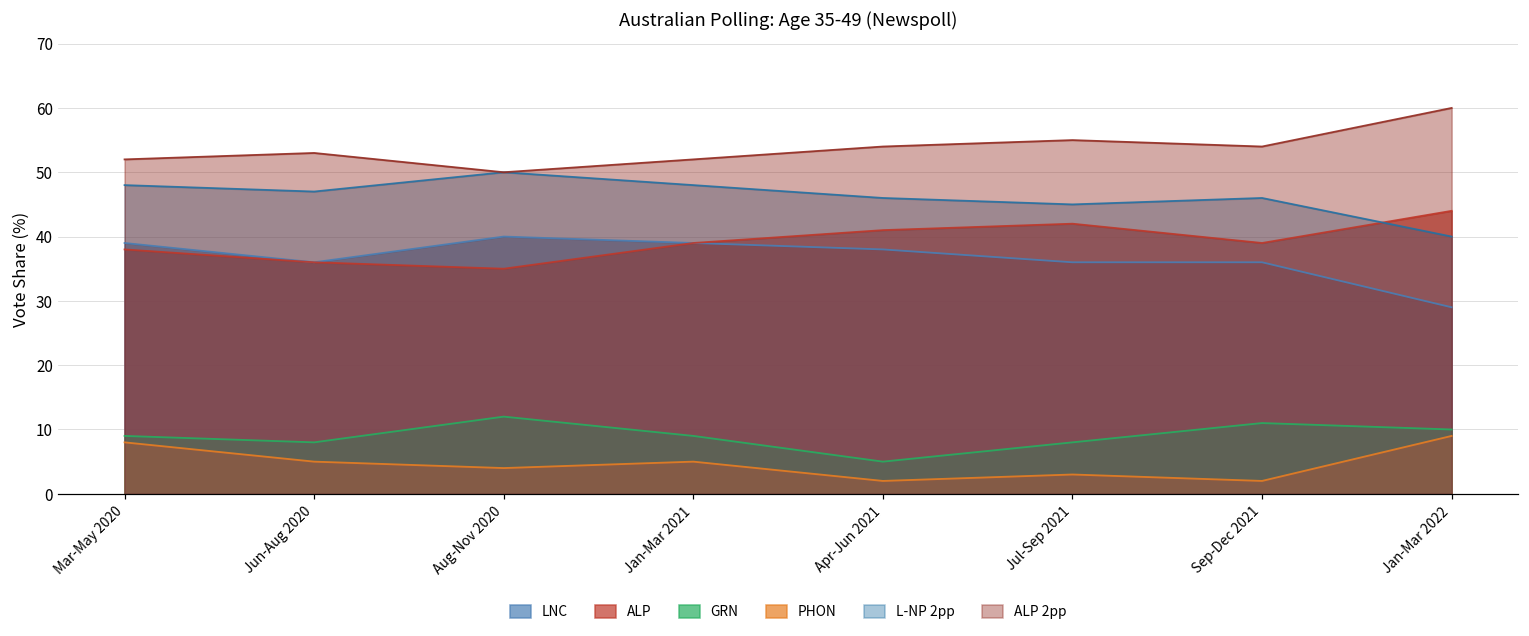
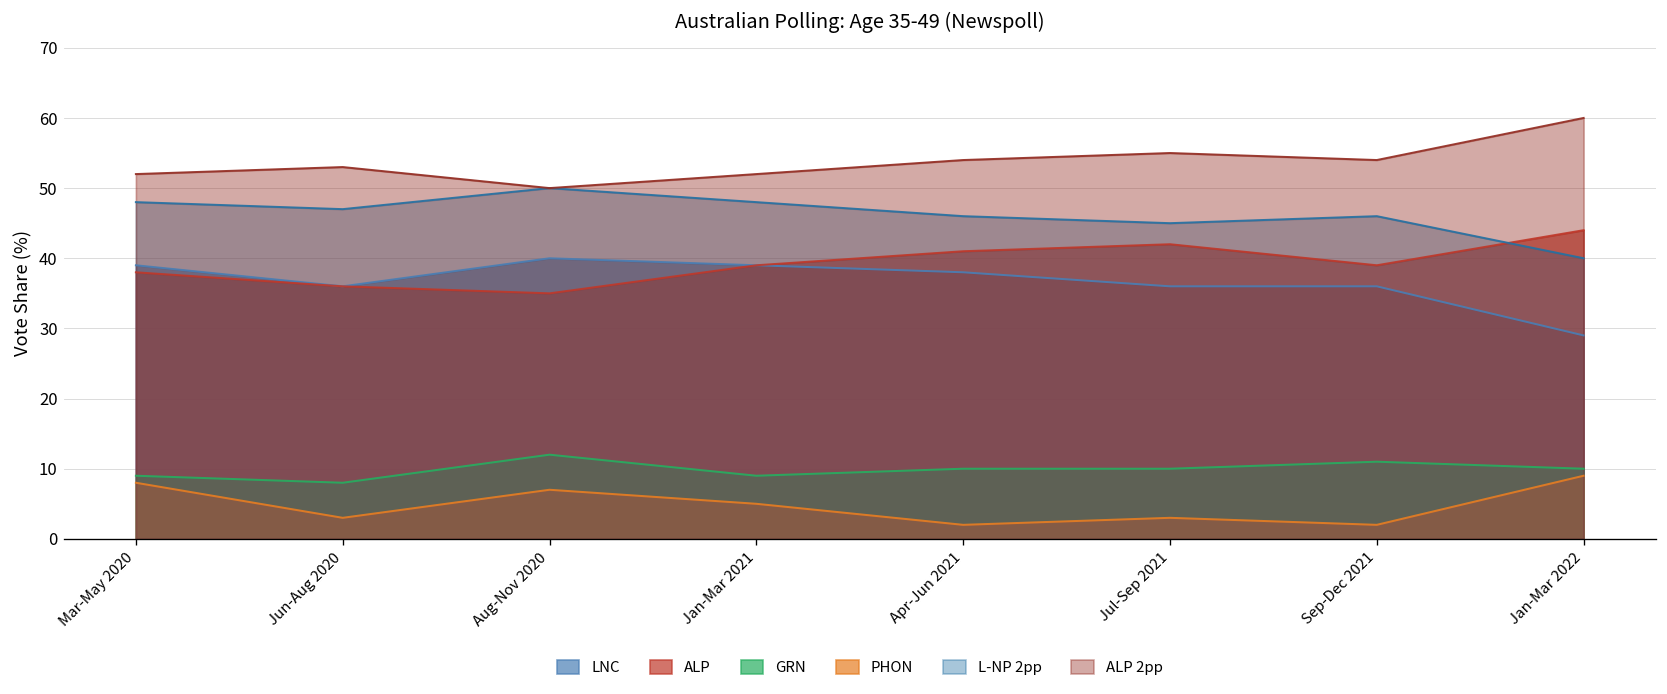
PHON, Jun-Aug 2020: 5 -> 3
PHON, Aug-Nov 2020: 4 -> 7
GRN, Apr-Jun 2021: 5 -> 10
GRN, Jul-Sep 2021: 8 -> 10
